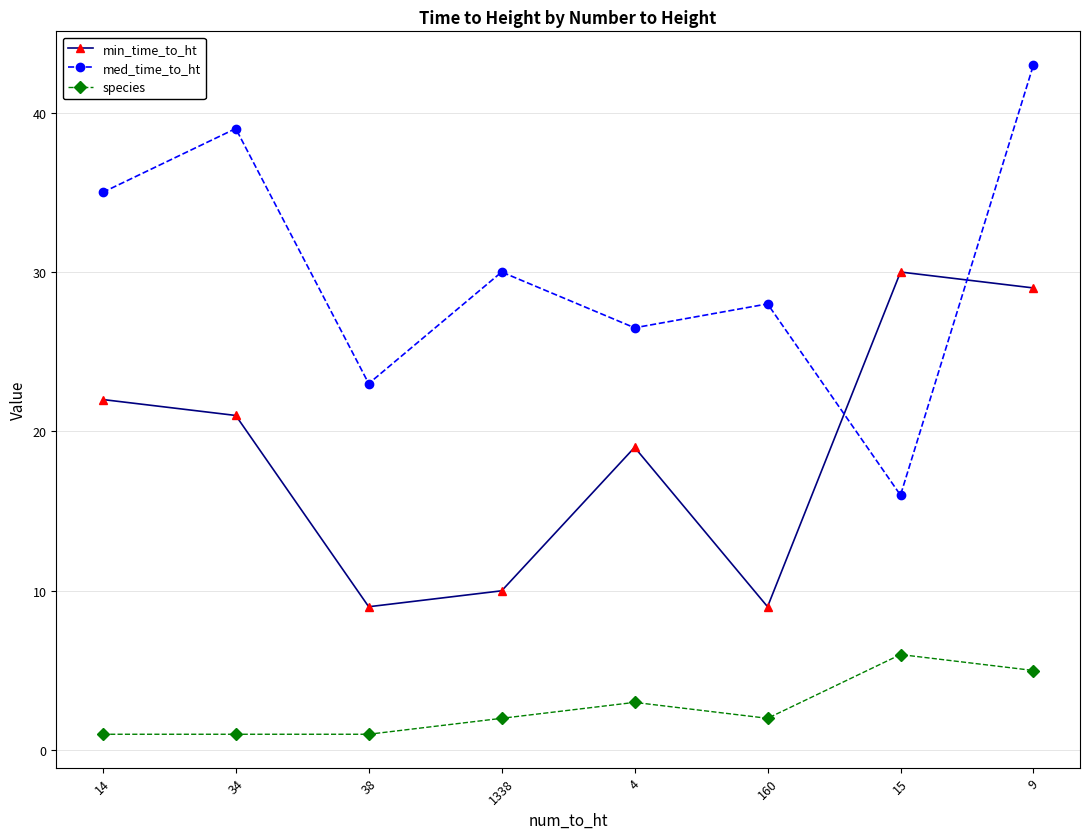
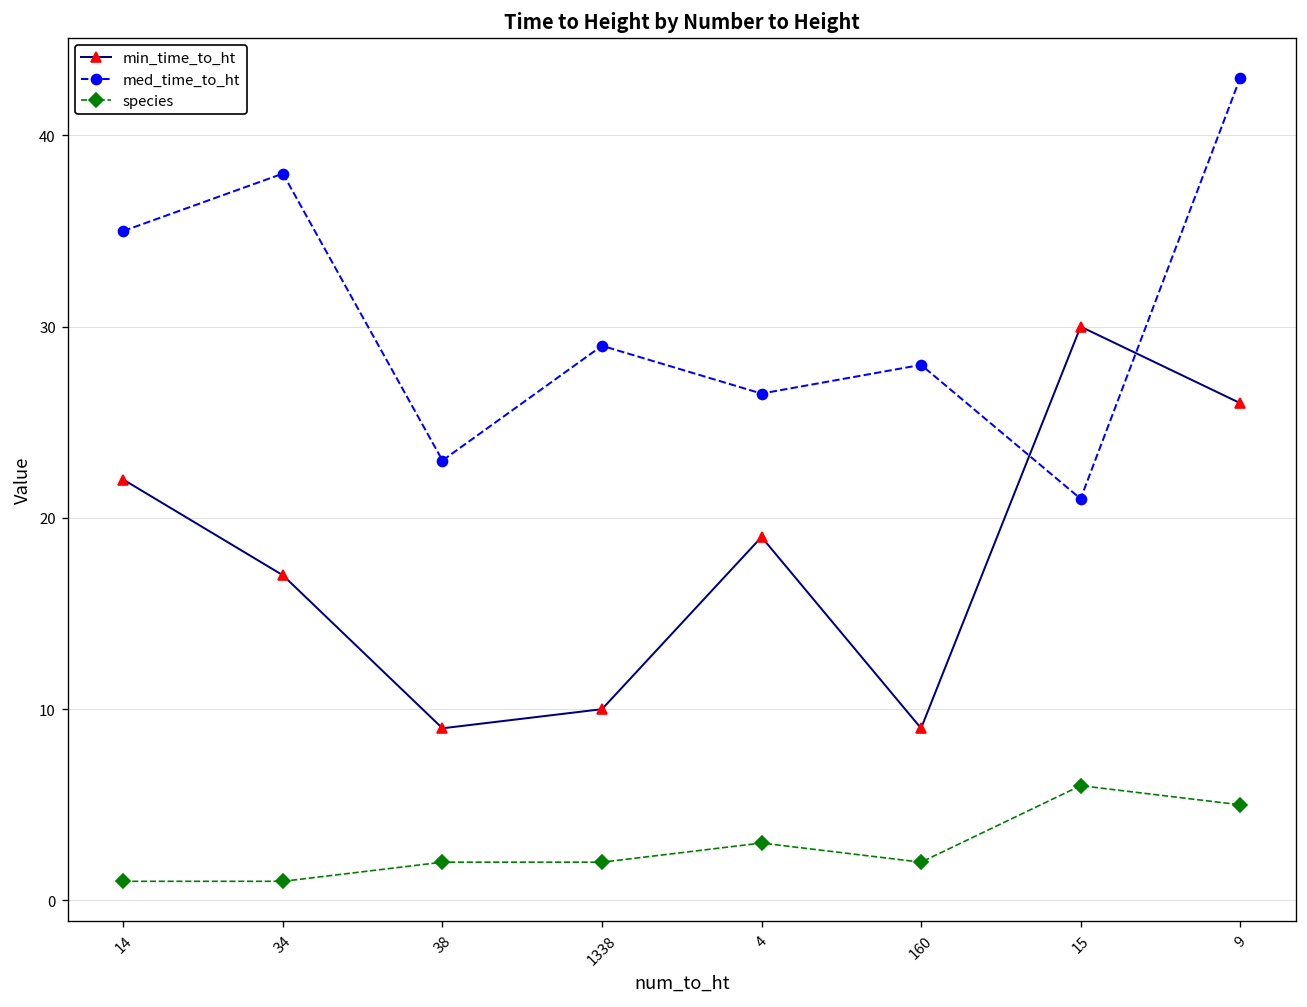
min_time_to_ht, 34: 21 -> 17
med_time_to_ht, 34: 39 -> 38
species, 38: 1 -> 2
med_time_to_ht, 1338: 30 -> 29
med_time_to_ht, 15: 16 -> 21
min_time_to_ht, 9: 29 -> 26
